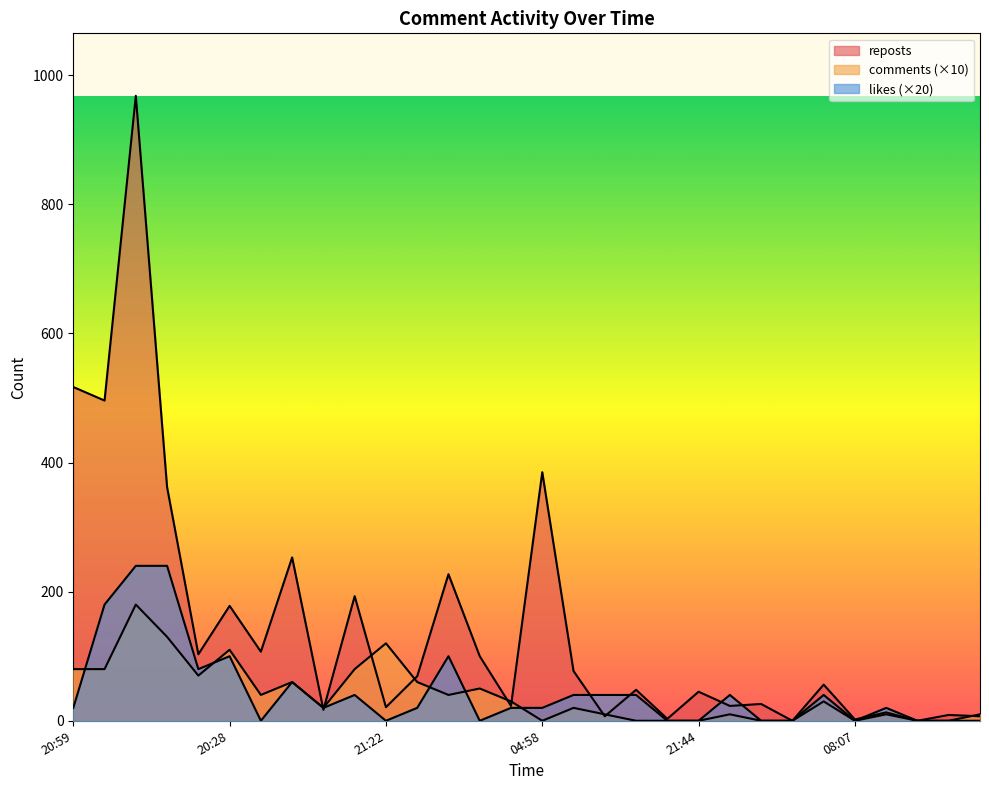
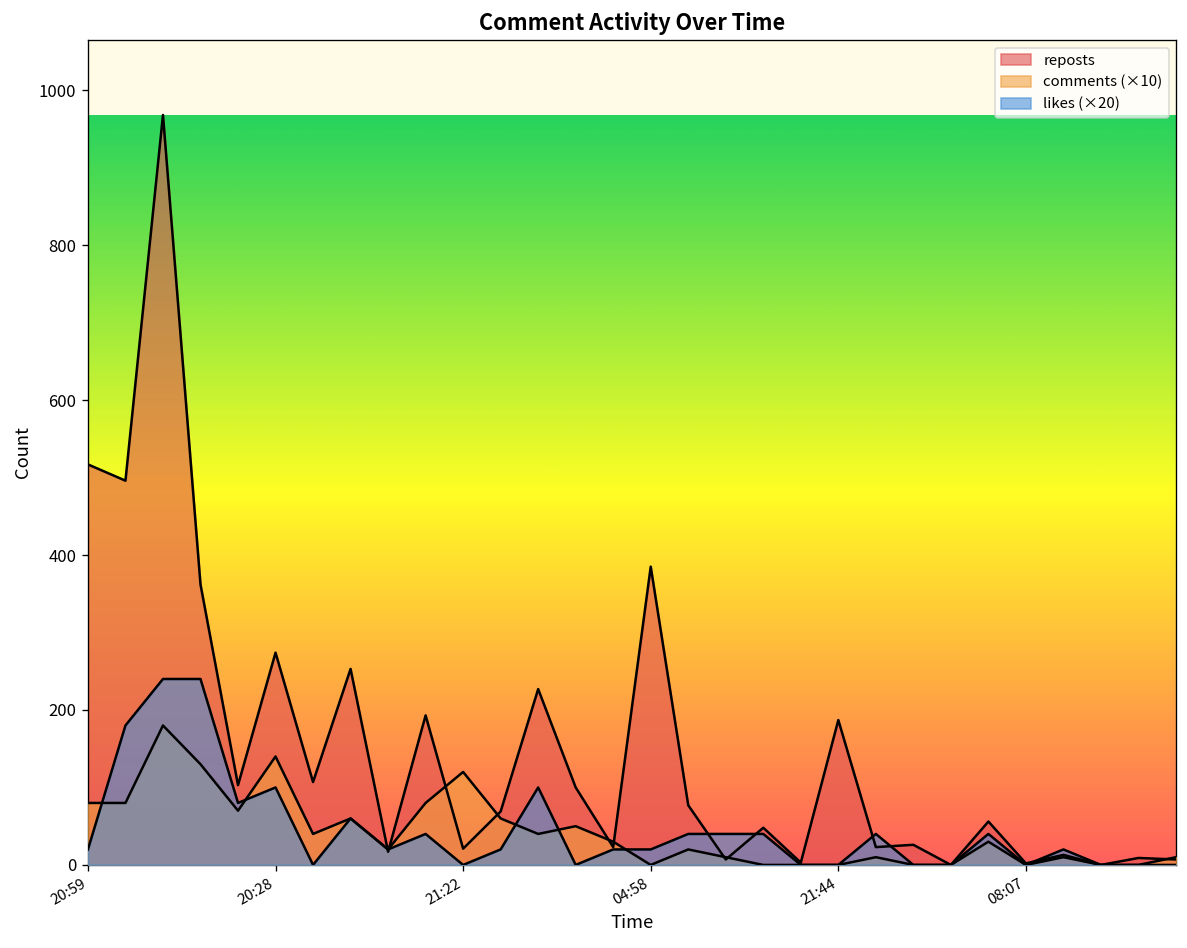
reposts, 20:28: 180 -> 270
comments (×10), 20:28: 110 -> 140
reposts, 21:44: 50 -> 190
